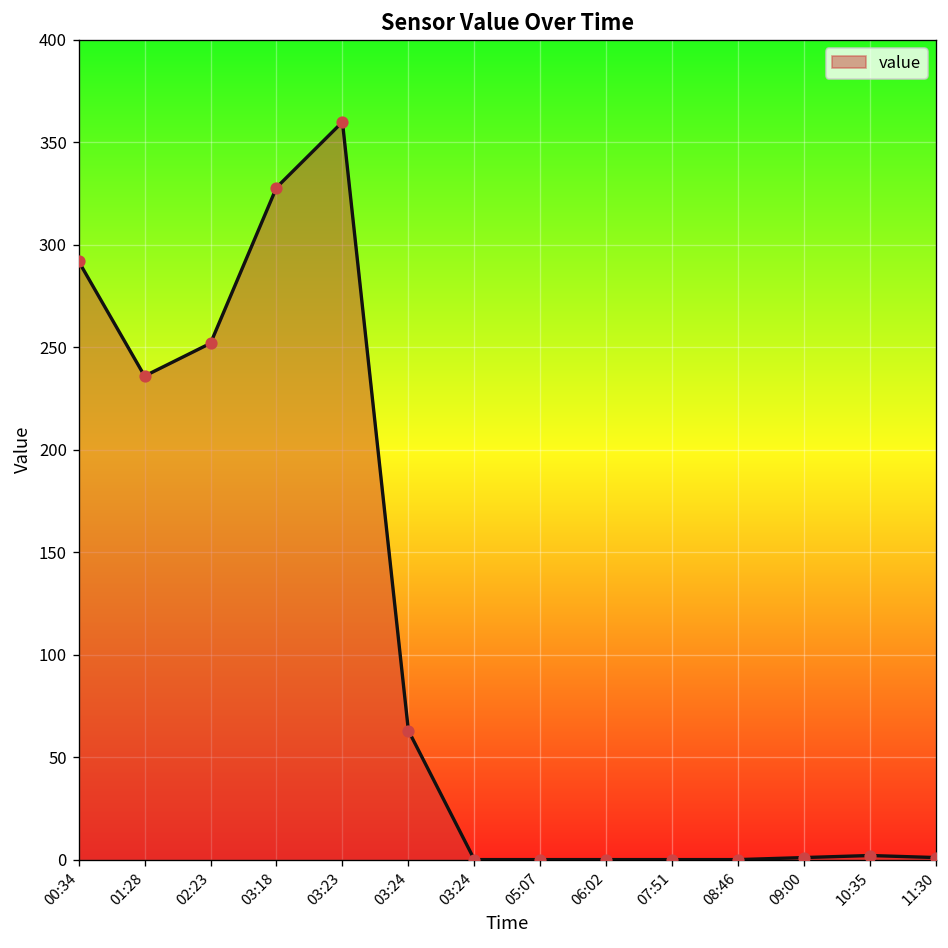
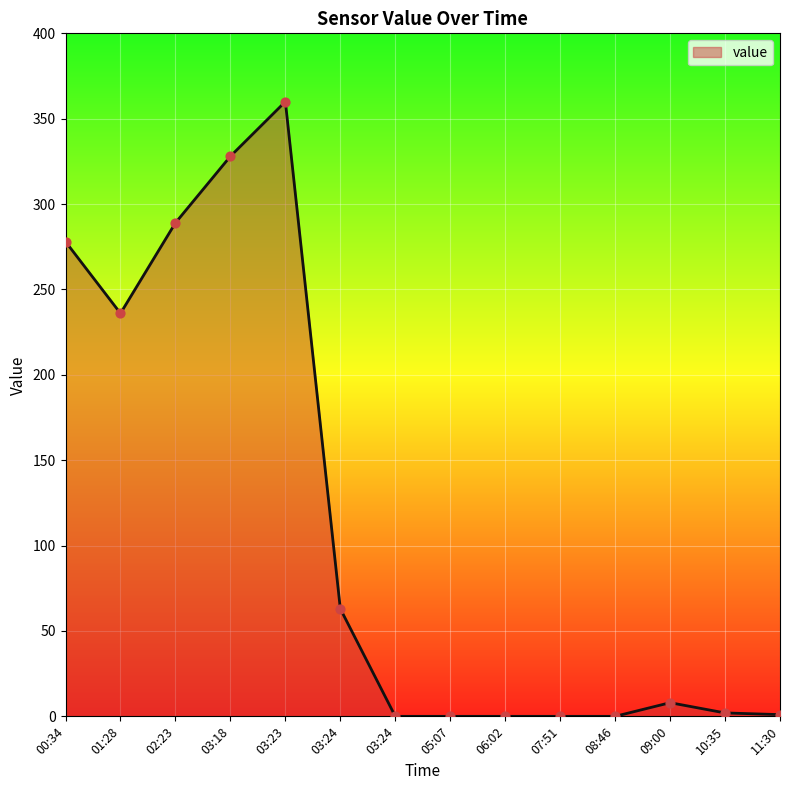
00:34: 292 -> 278
02:23: 252 -> 289
09:00: 1 -> 8
